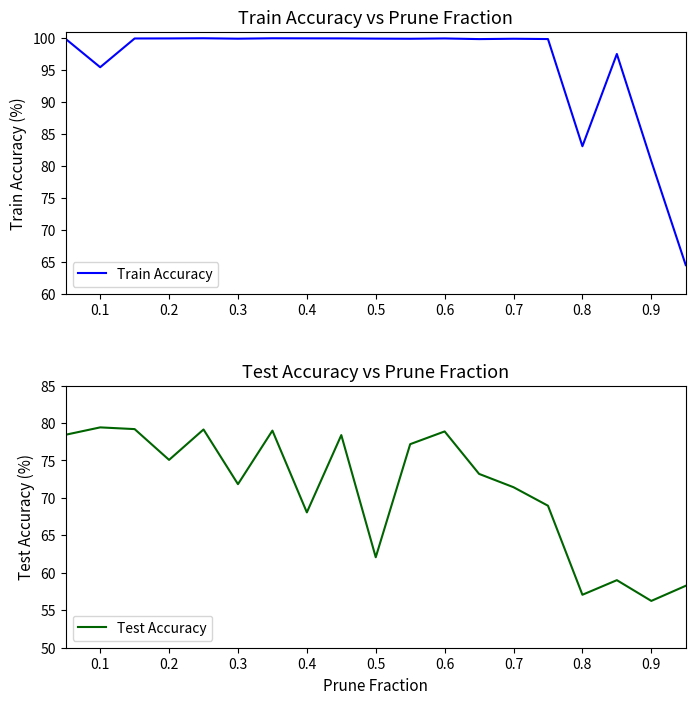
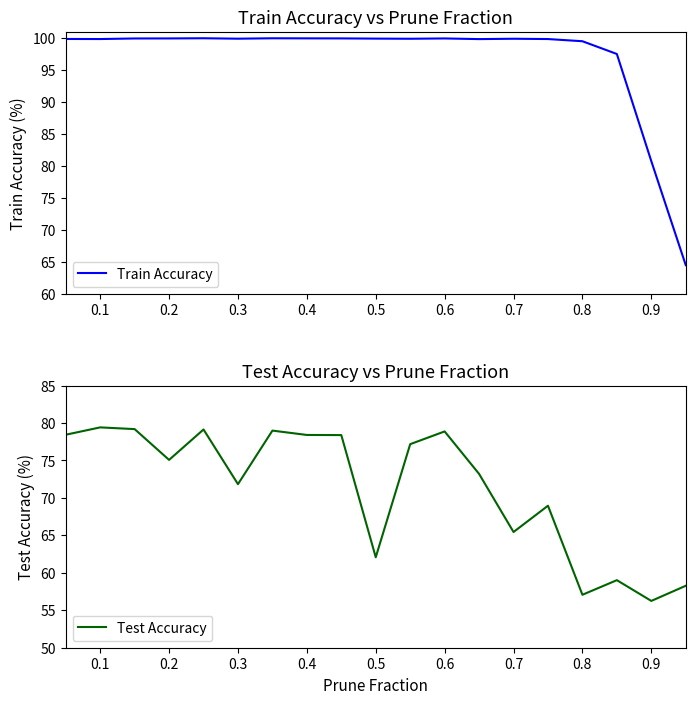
Train Accuracy vs Prune Fraction, 0.1: 95 -> 100
Train Accuracy vs Prune Fraction, 0.8: 83 -> 100
Test Accuracy vs Prune Fraction, 0.4: 68 -> 78
Test Accuracy vs Prune Fraction, 0.7: 71 -> 65
